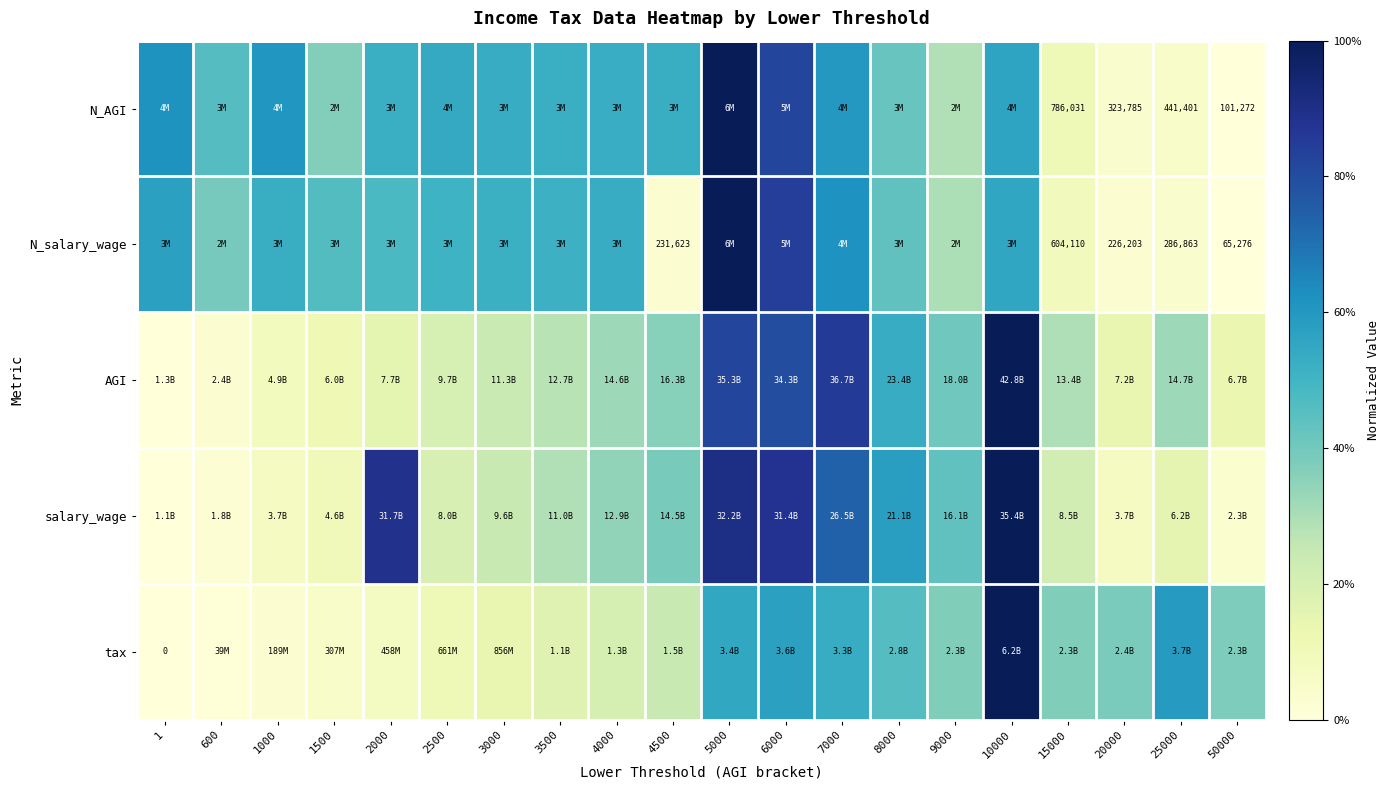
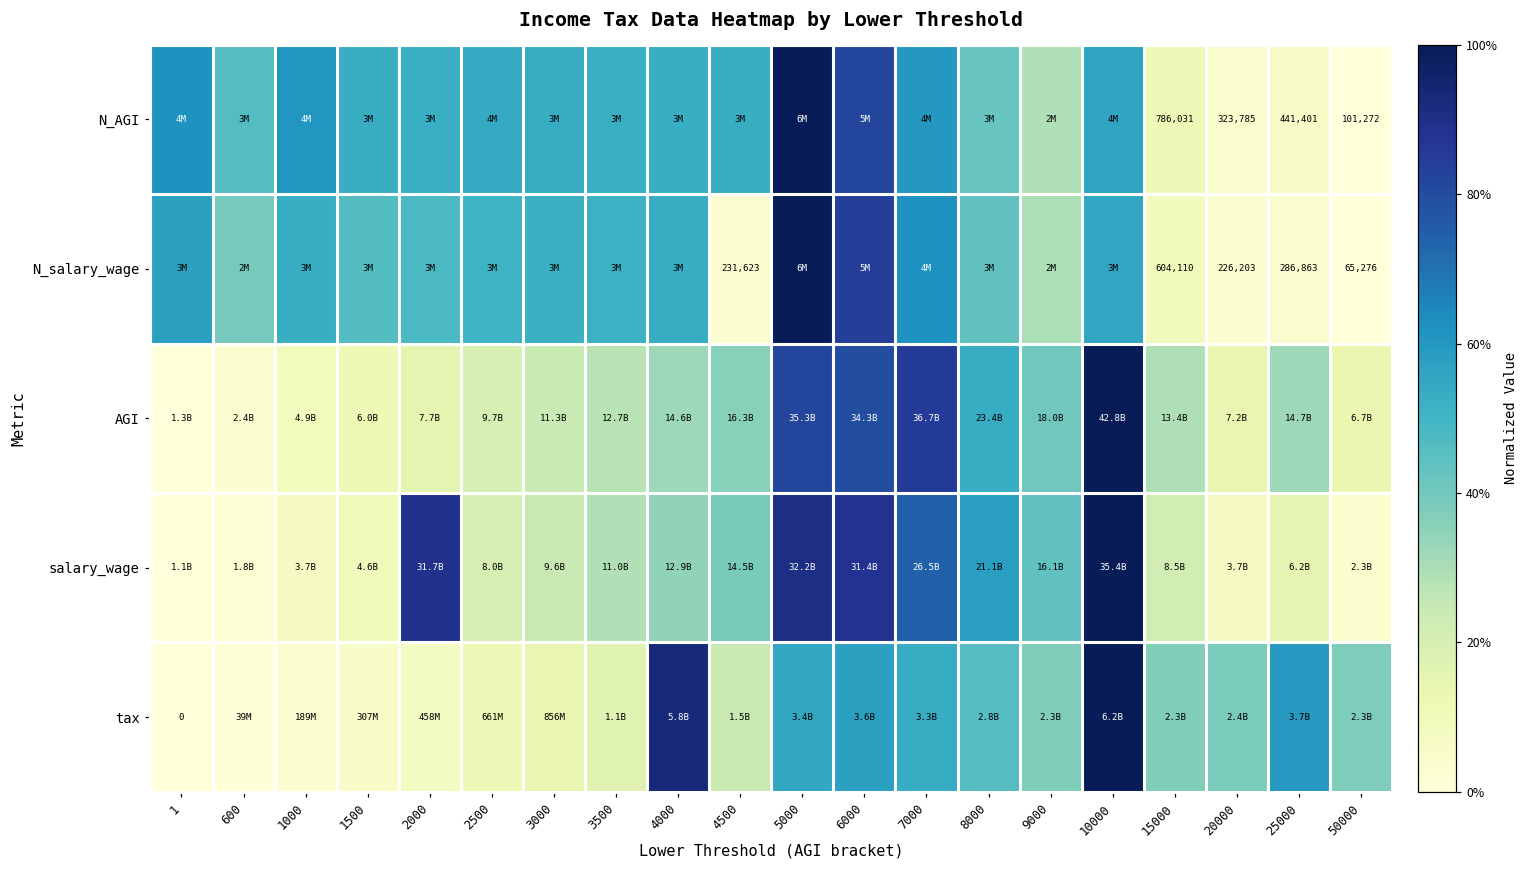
N_AGI, 1500: 2M -> 3M
tax, 4000: 1.3B -> 5.8B
